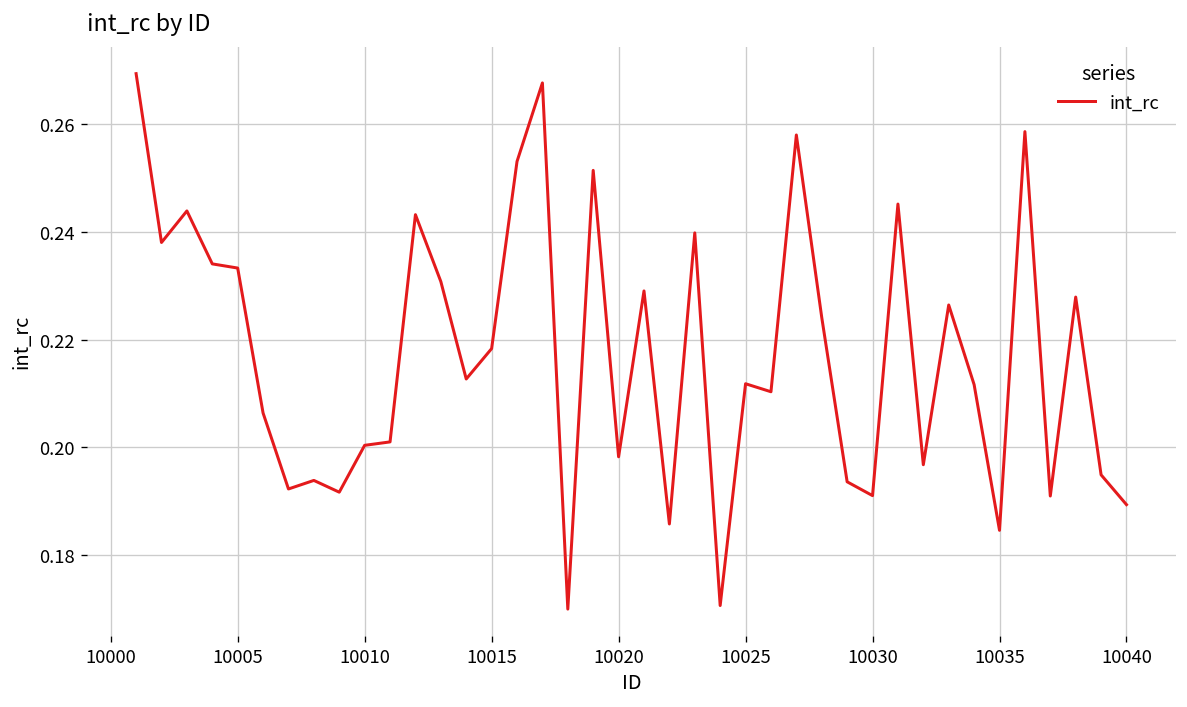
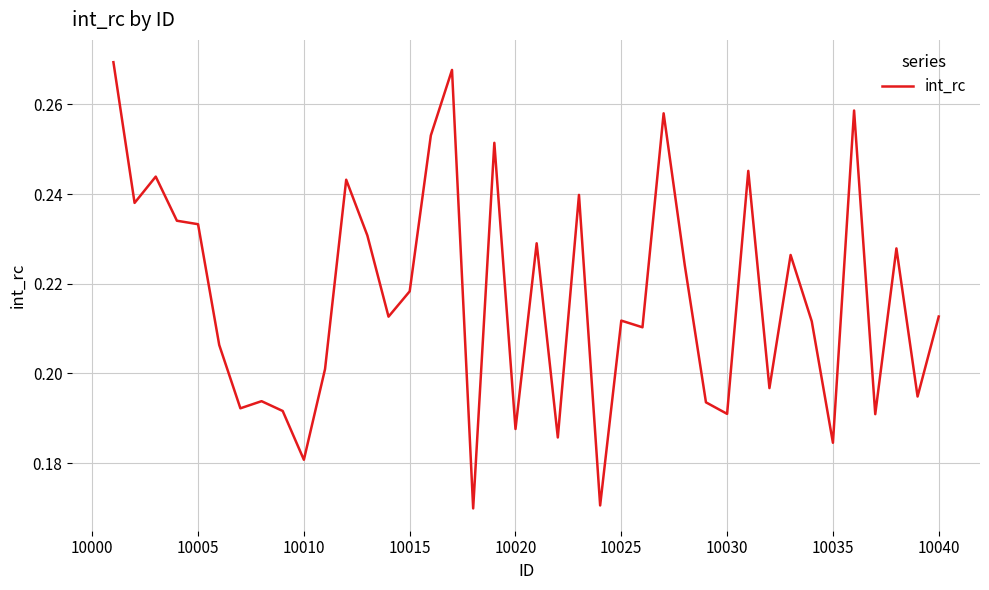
10010: 0.200 -> 0.181
10020: 0.198 -> 0.188
10040: 0.189 -> 0.213
